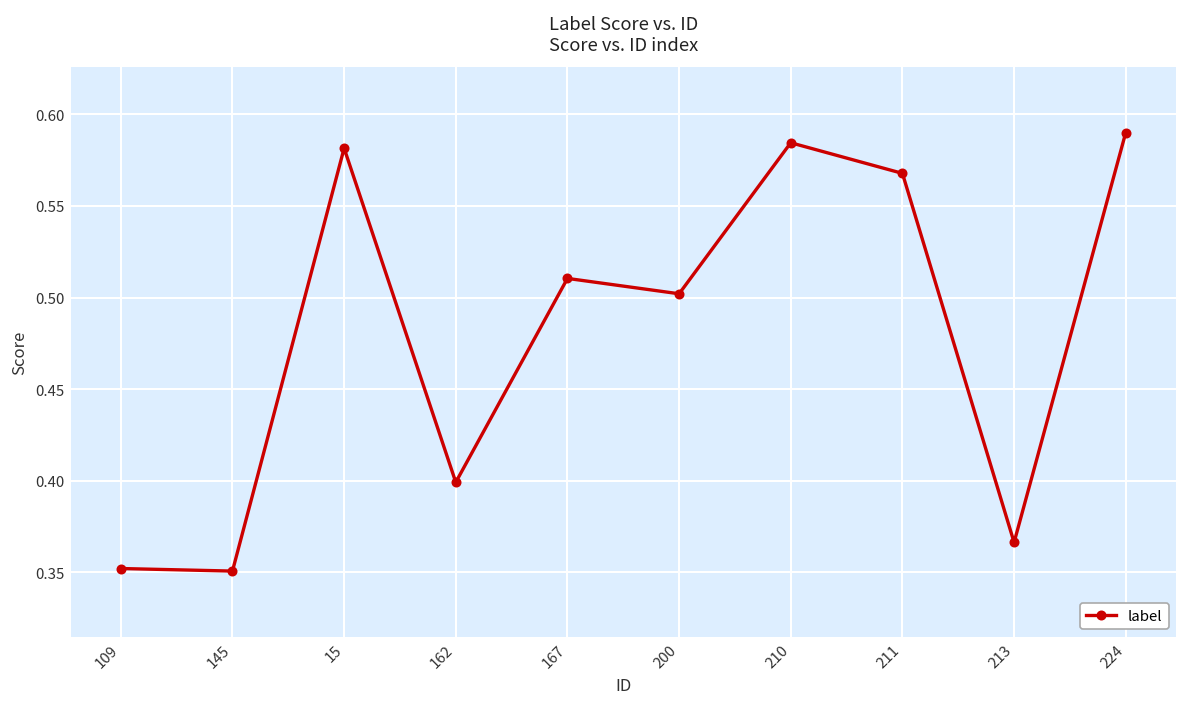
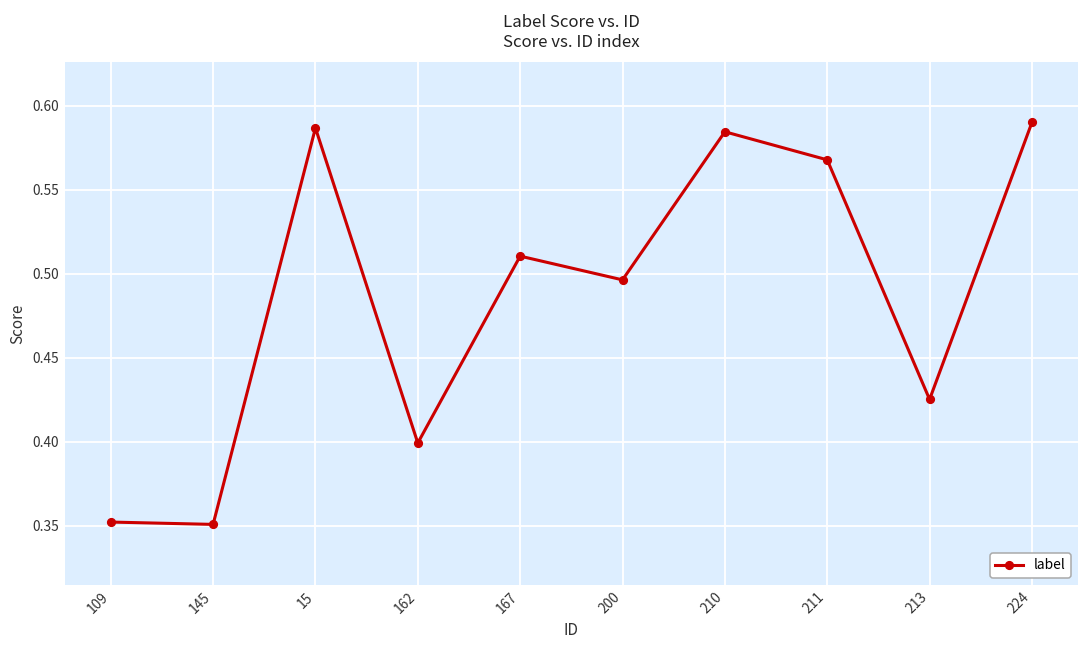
15: 0.581 -> 0.587
200: 0.502 -> 0.496
213: 0.366 -> 0.425
